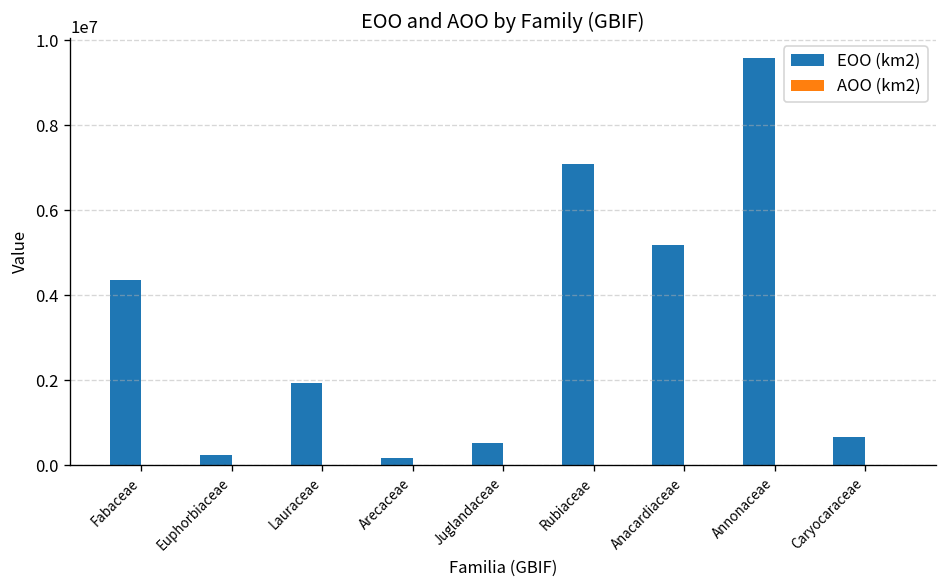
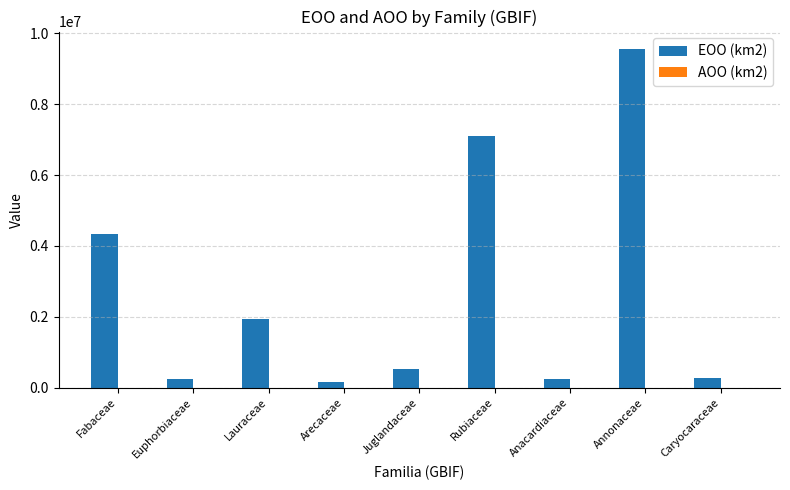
EOO (km2), Anacardiaceae: 5200000 -> 200000
EOO (km2), Caryocaraceae: 700000 -> 300000
